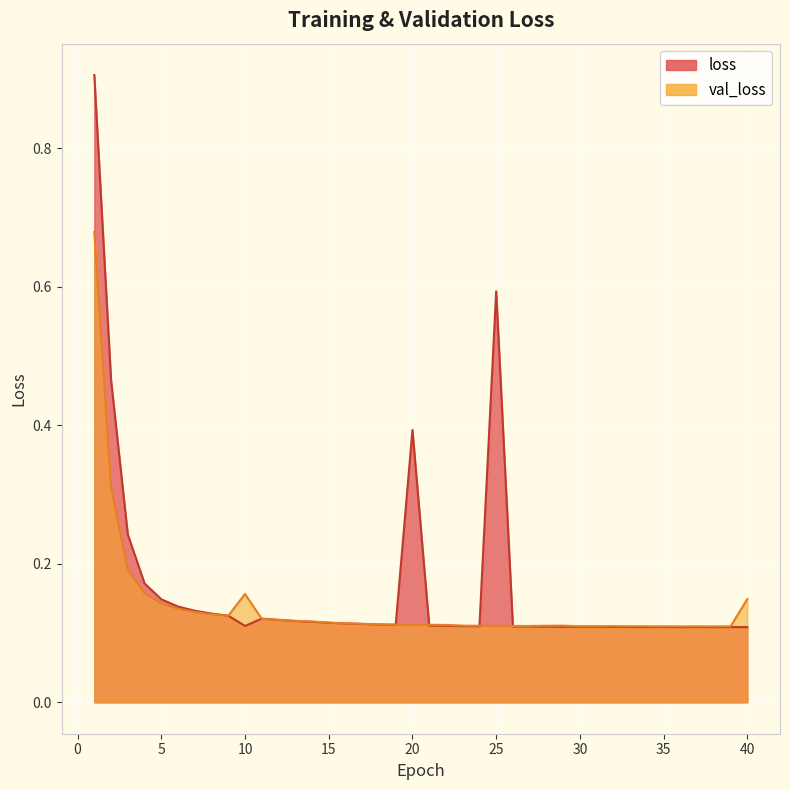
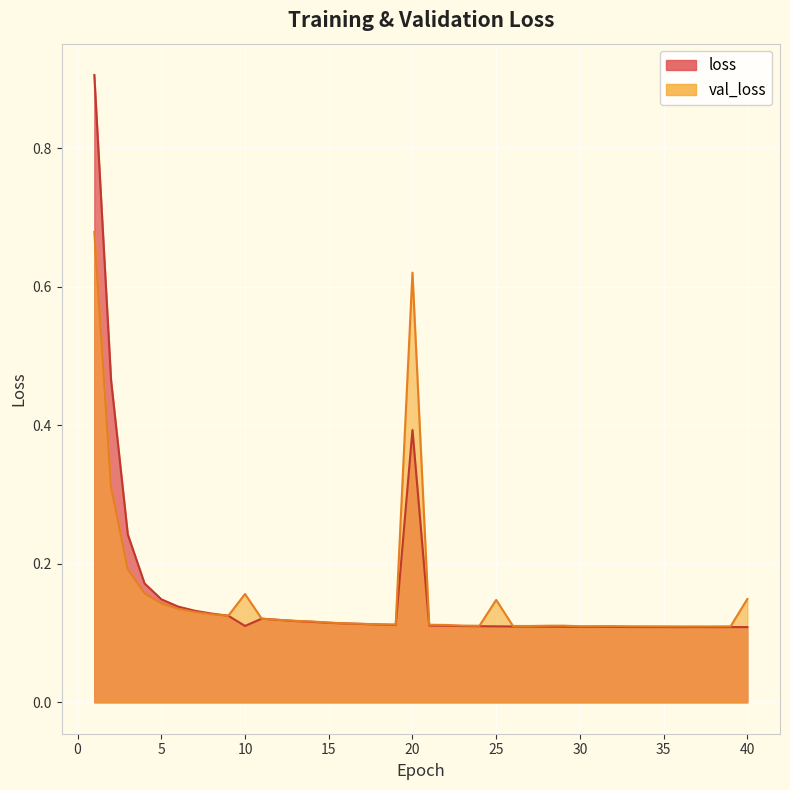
val_loss, 20: 0.11 -> 0.62
loss, 25: 0.59 -> 0.11
val_loss, 25: 0.11 -> 0.15
